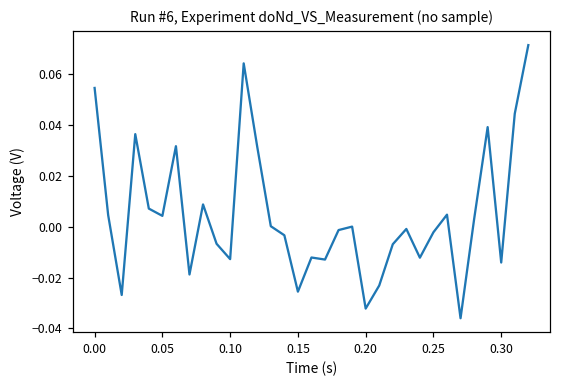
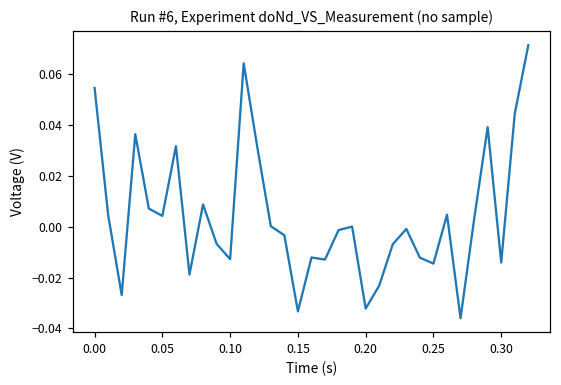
0.15: -0.026 -> -0.033
0.25: -0.002 -> -0.015
